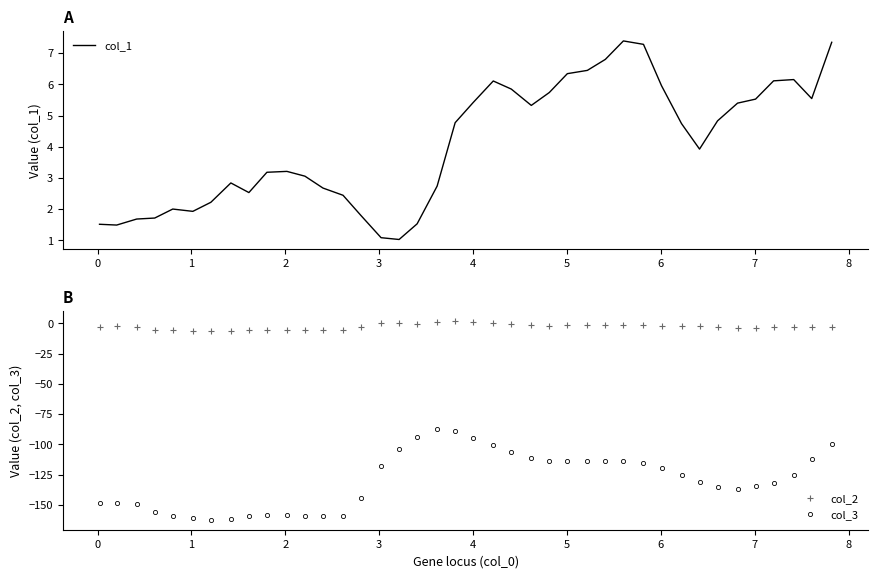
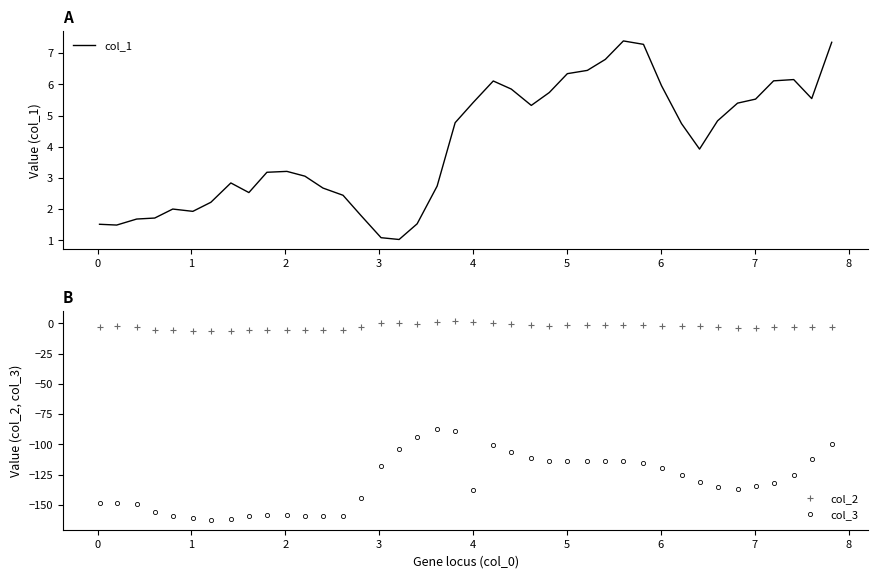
B, col_3, 4: -95 -> -138
